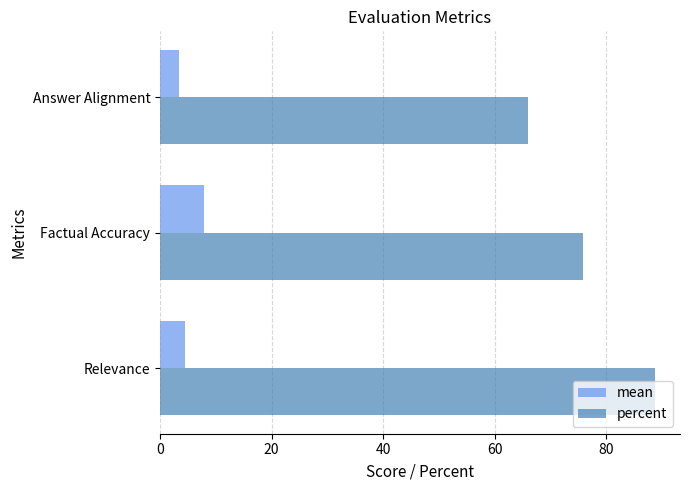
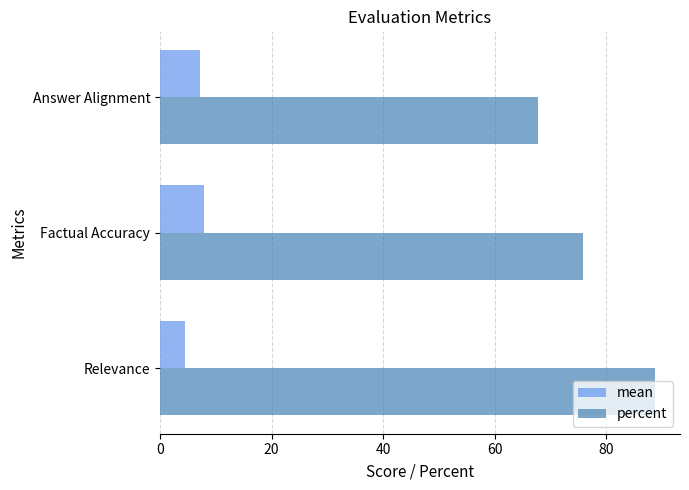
mean, Answer Alignment: 3 -> 7
percent, Answer Alignment: 66 -> 68
